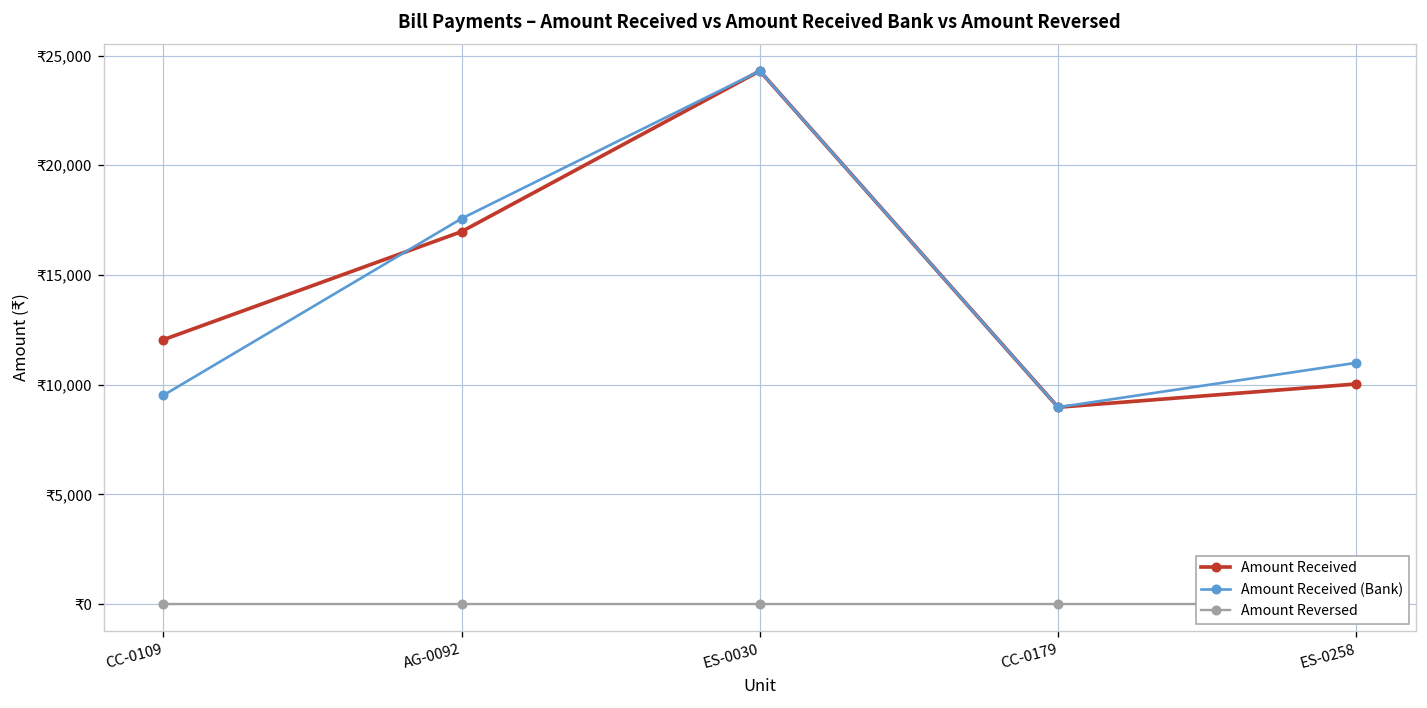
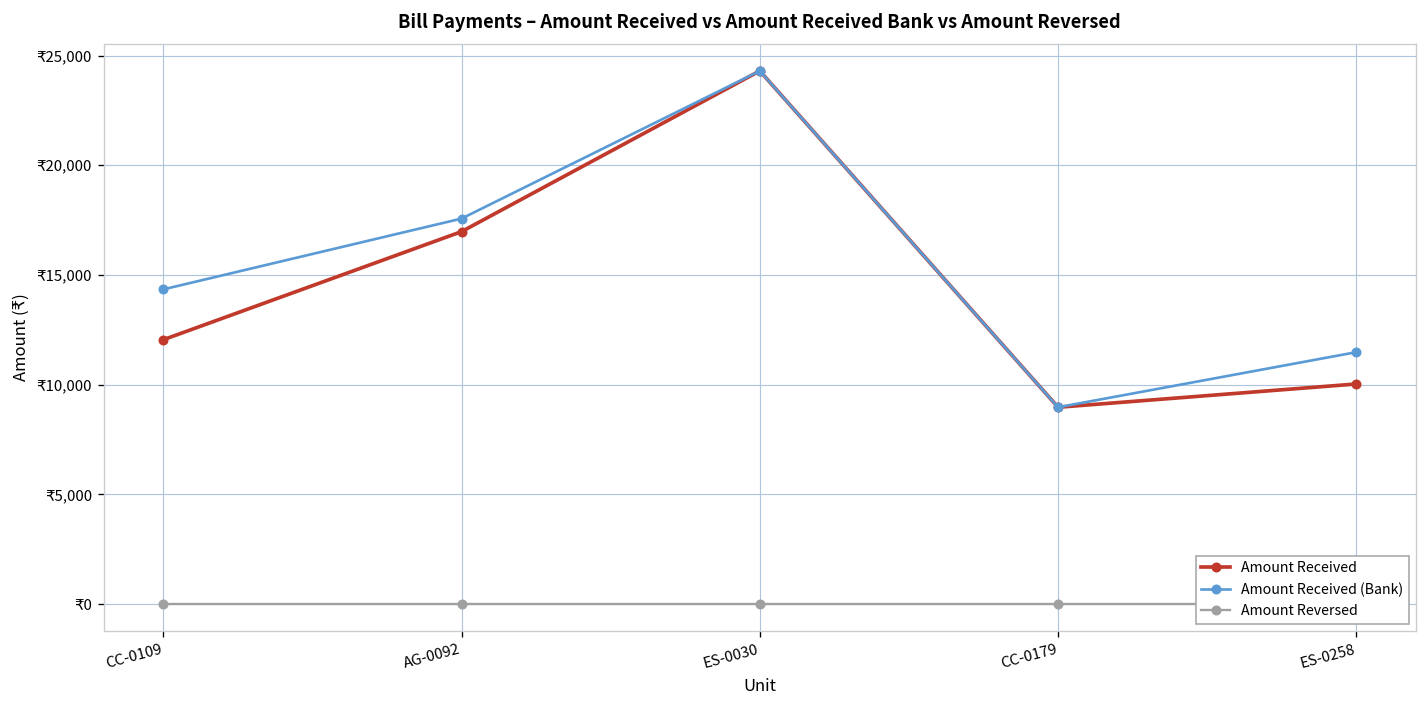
Amount Received (Bank), CC-0109: ₹9,500 -> ₹14,300
Amount Received (Bank), ES-0258: ₹11,000 -> ₹11,500
